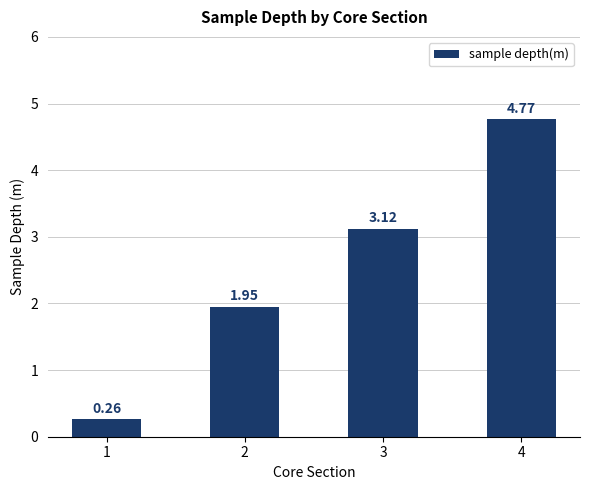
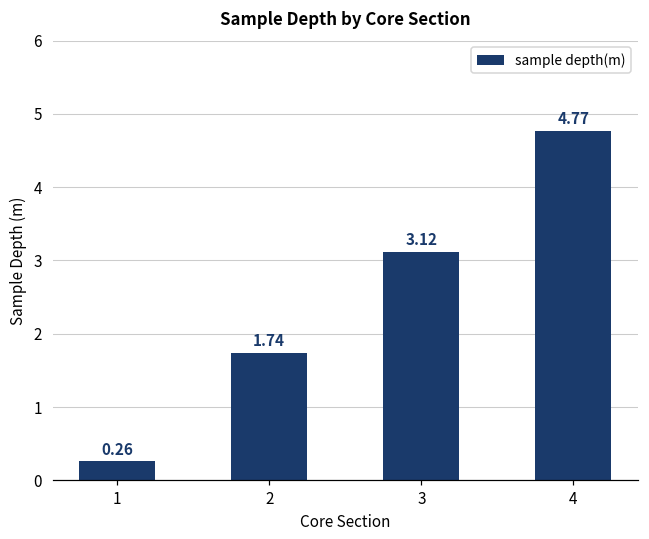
2: 1.95 -> 1.74
